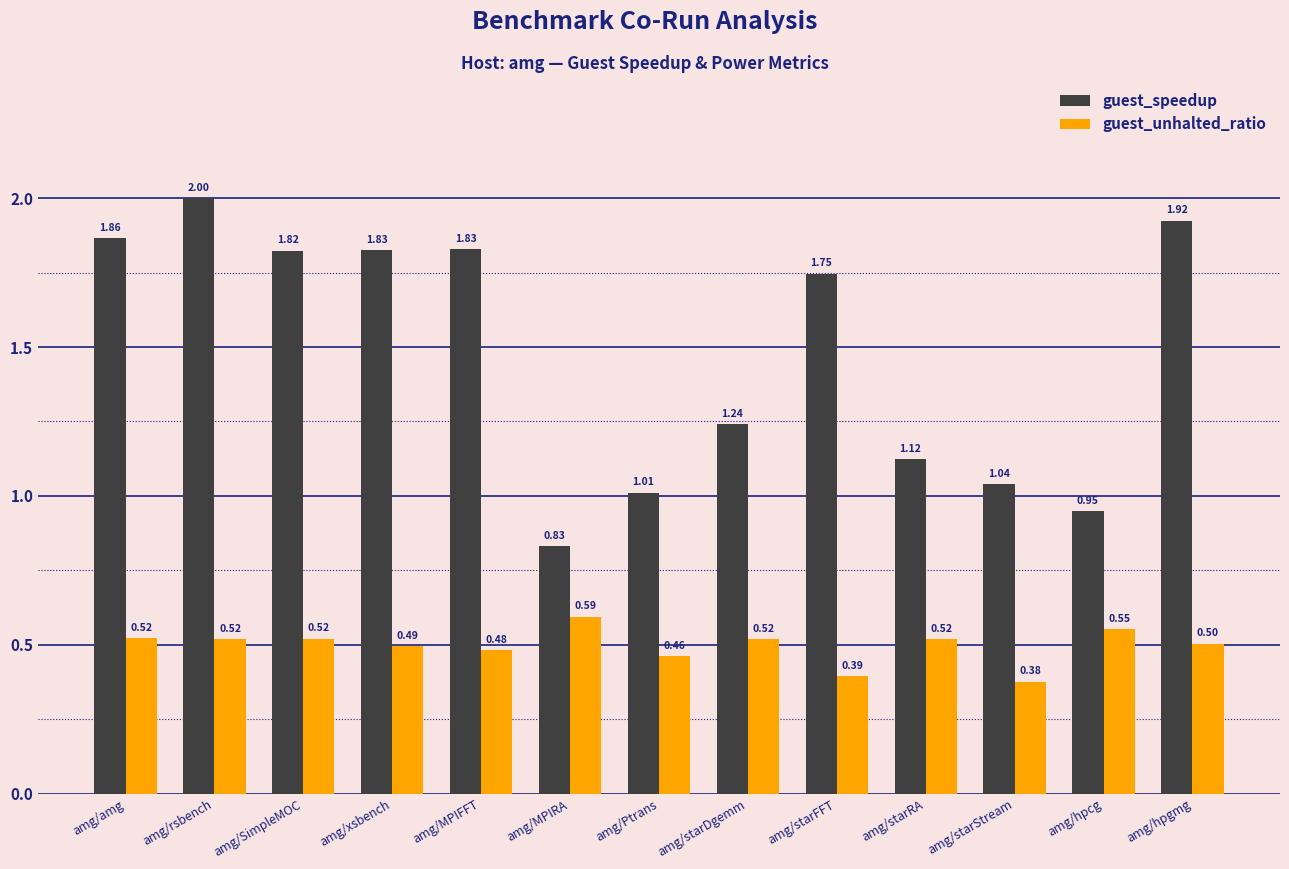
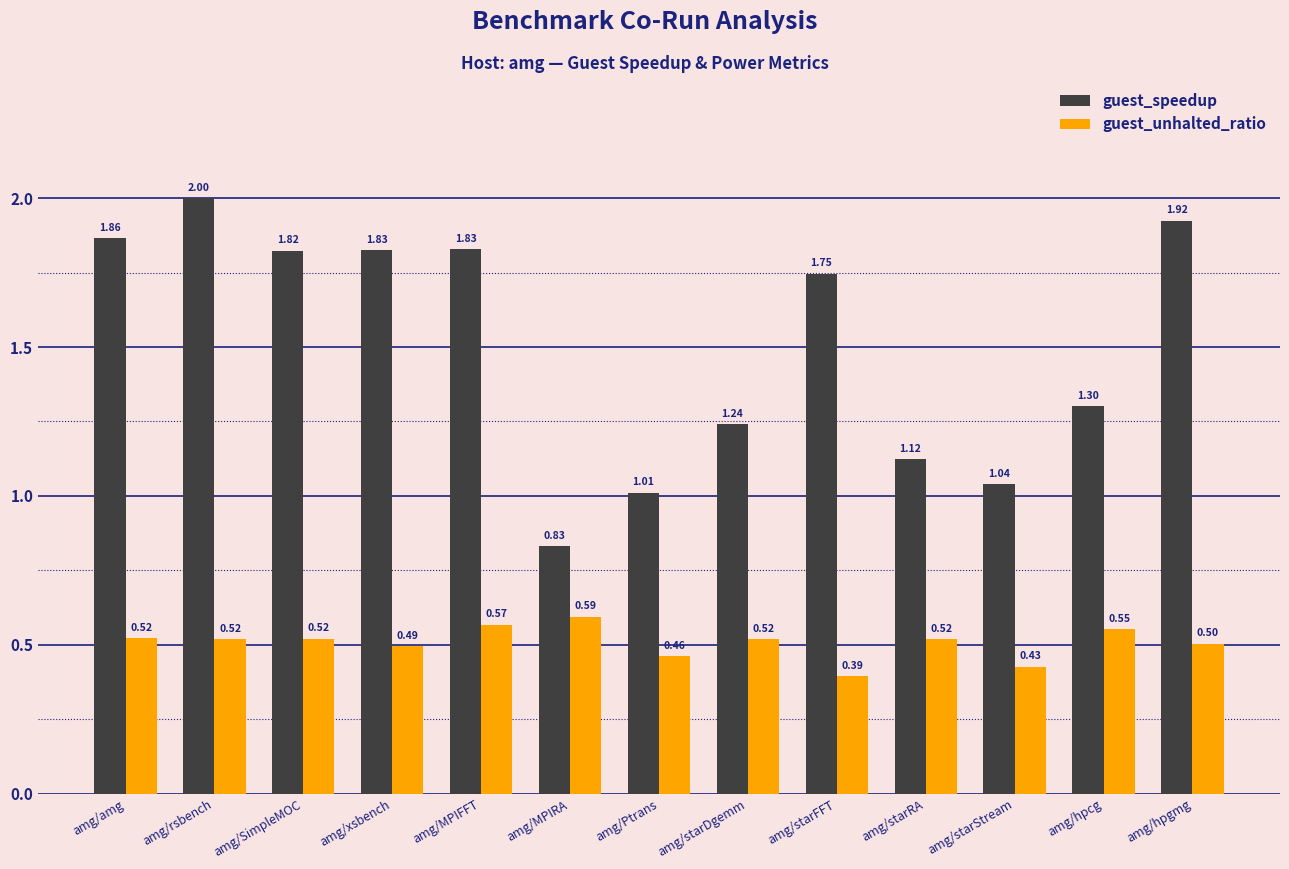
guest_unhalted_ratio, amg/MPIFFT: 0.48 -> 0.57
guest_unhalted_ratio, amg/starStream: 0.38 -> 0.43
guest_speedup, amg/hpcg: 0.95 -> 1.30
